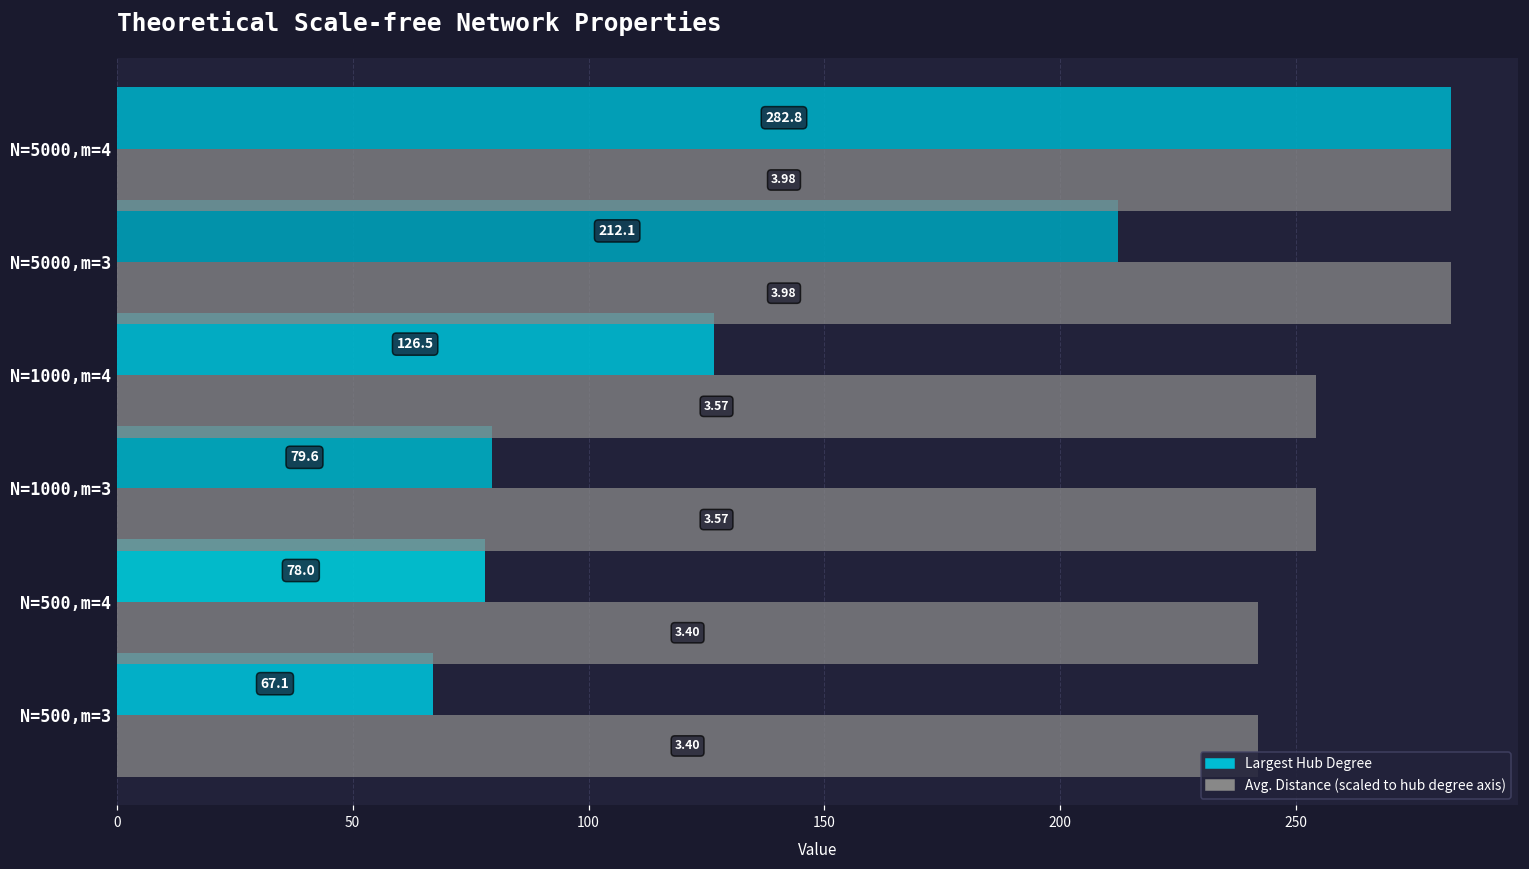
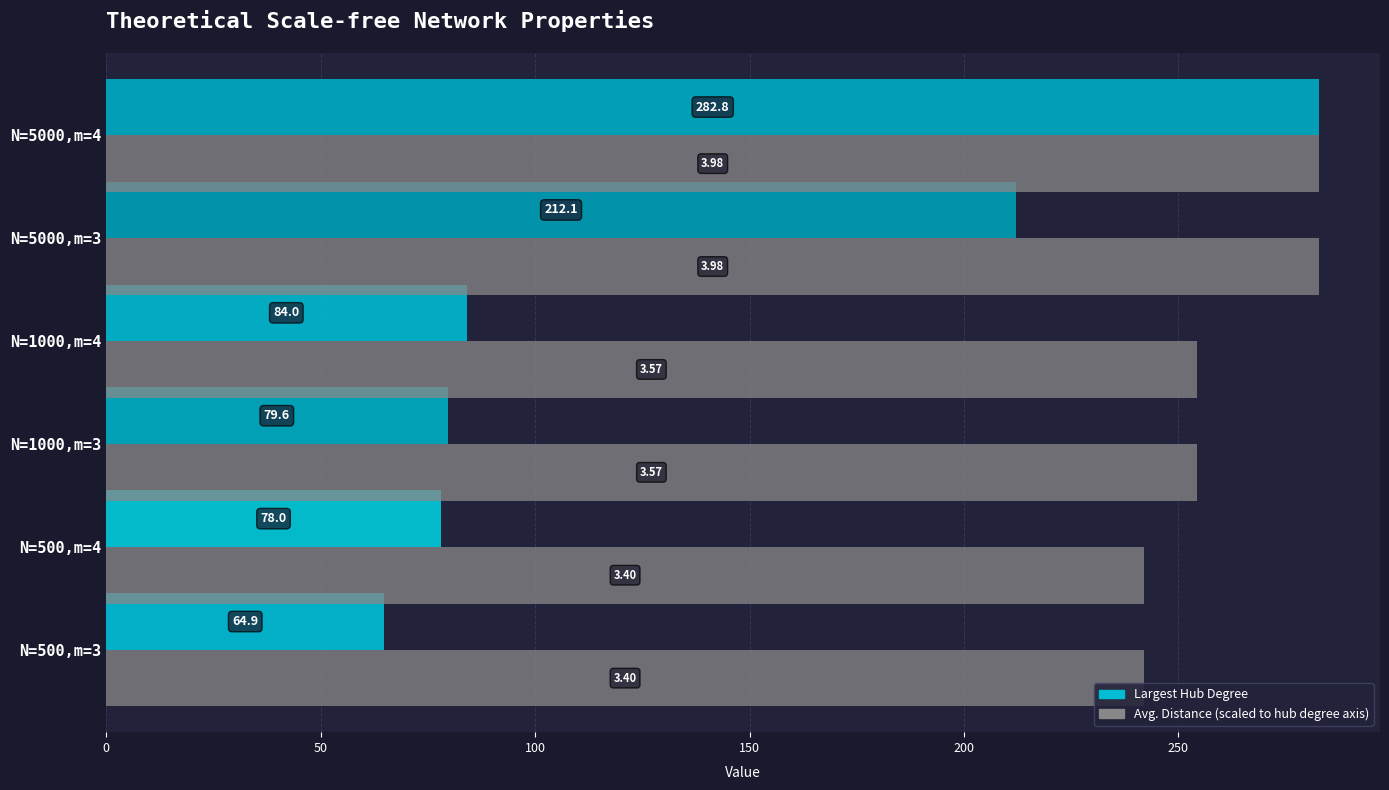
Largest Hub Degree, N=1000,m=4: 126.5 -> 84.0
Largest Hub Degree, N=500,m=3: 67.1 -> 64.9
